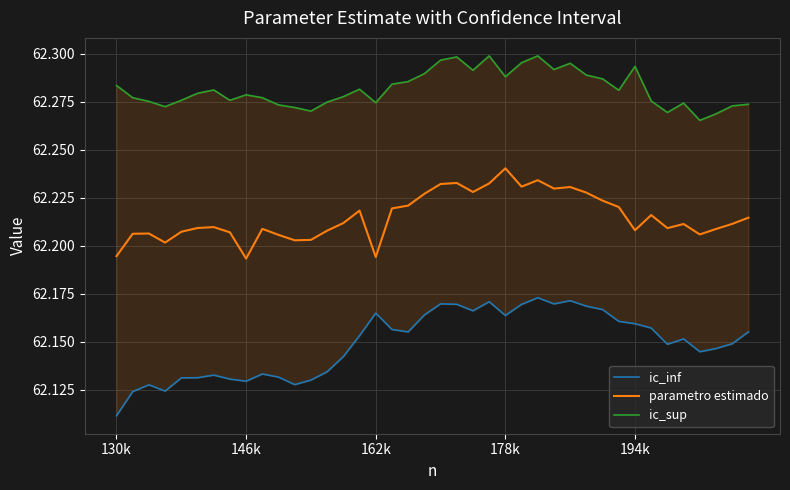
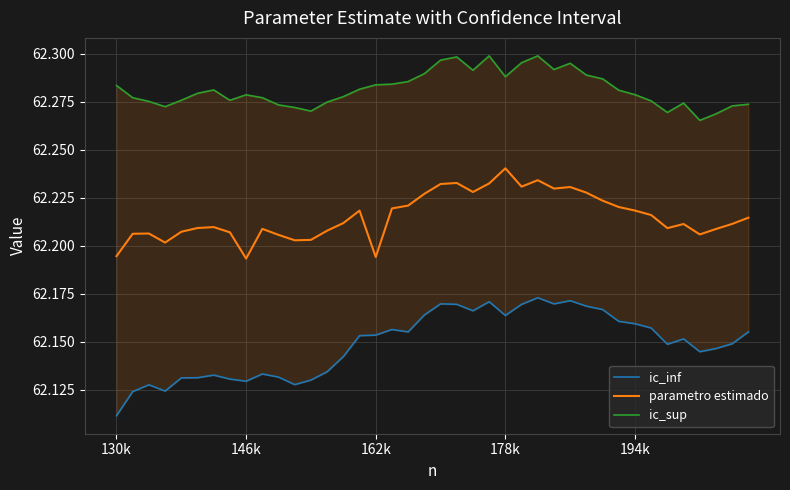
ic_inf, 162k: 62.165 -> 62.153
ic_sup, 162k: 62.275 -> 62.284
parametro estimado, 194k: 62.208 -> 62.218
ic_sup, 194k: 62.294 -> 62.279
